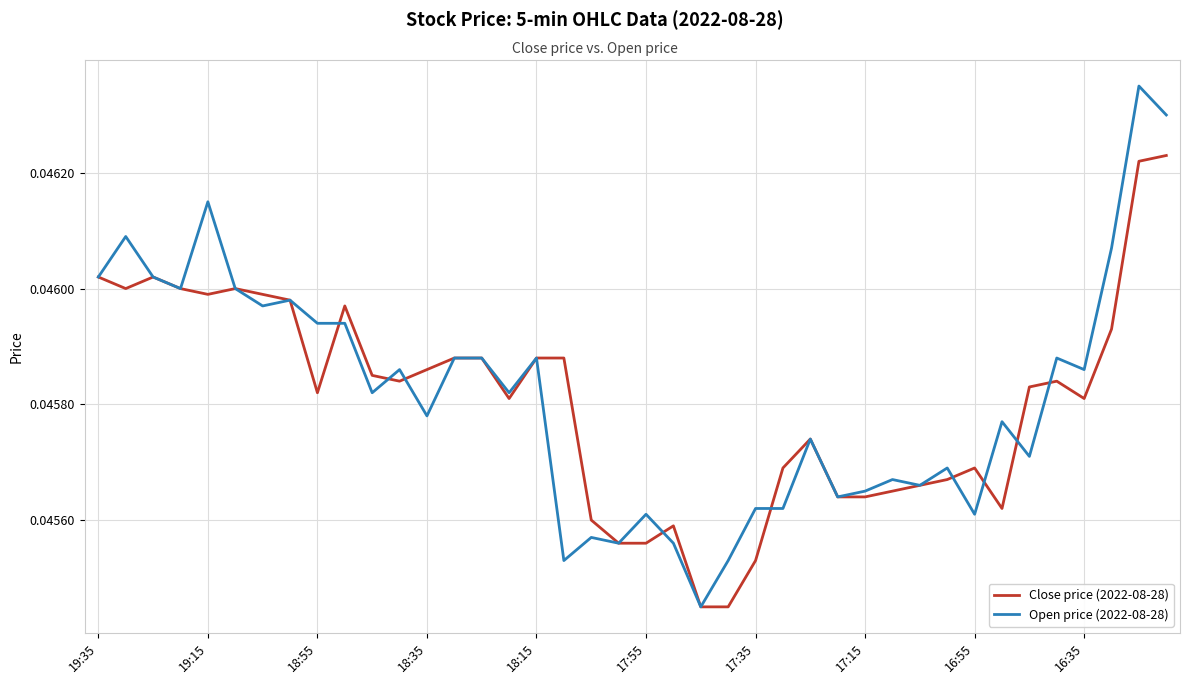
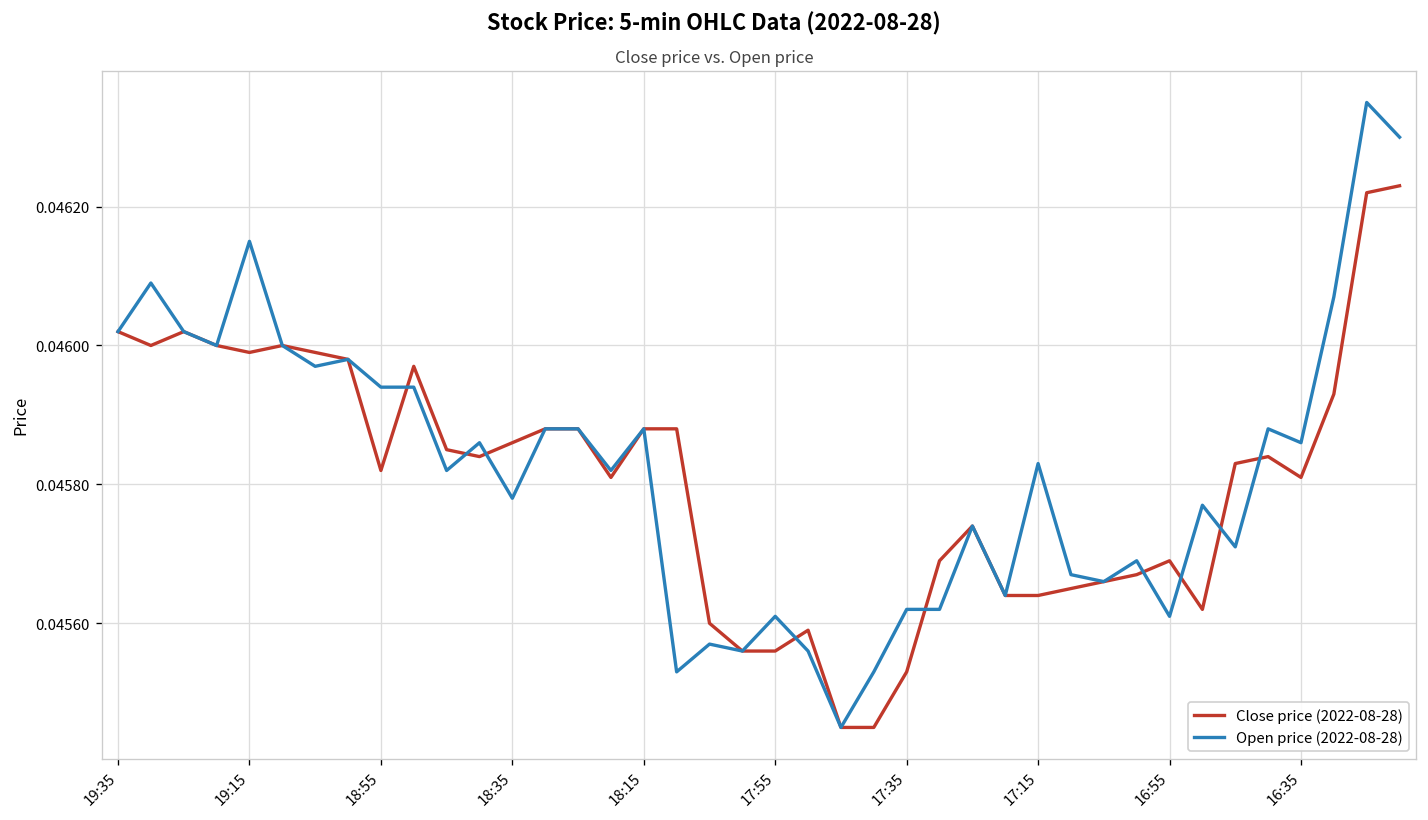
Open price (2022-08-28), 17:15: 0.04565 -> 0.04583
